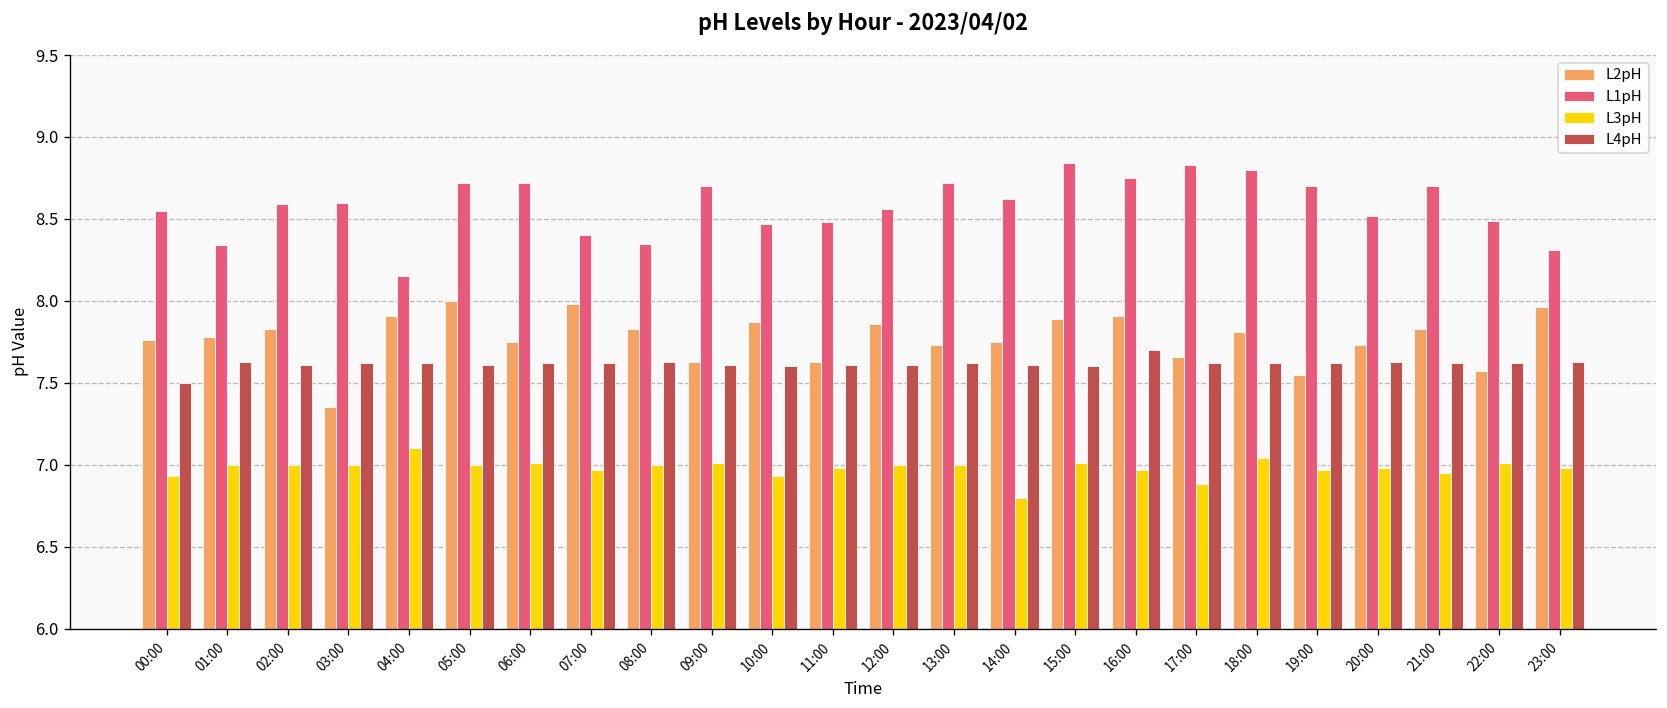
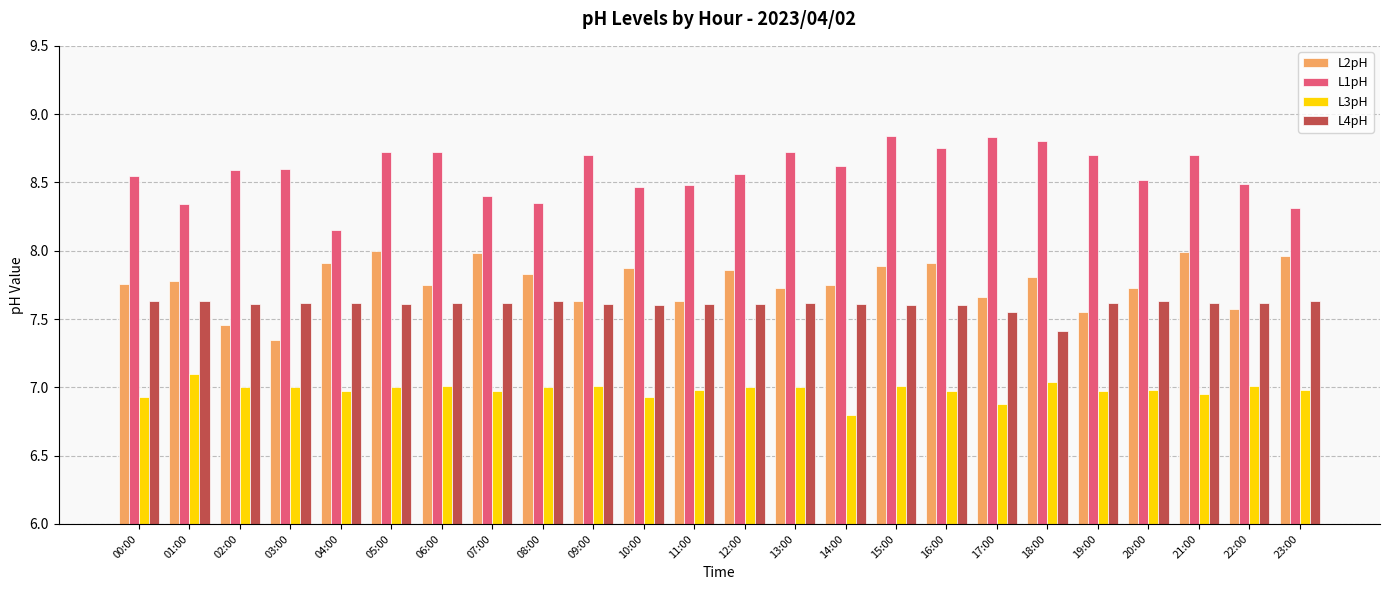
L4pH, 00:00: 7.50 -> 7.63
L3pH, 01:00: 7.0 -> 7.1
L2pH, 02:00: 7.83 -> 7.46
L3pH, 04:00: 7.10 -> 6.97
L4pH, 16:00: 7.7 -> 7.6
L4pH, 17:00: 7.62 -> 7.55
L4pH, 18:00: 7.62 -> 7.41
L2pH, 21:00: 7.83 -> 7.99
